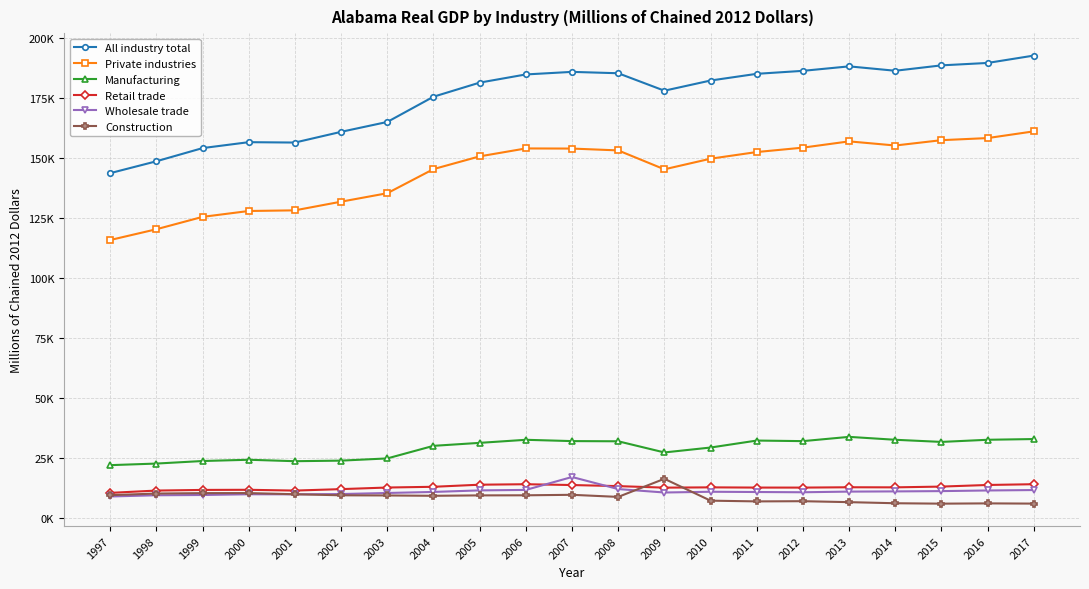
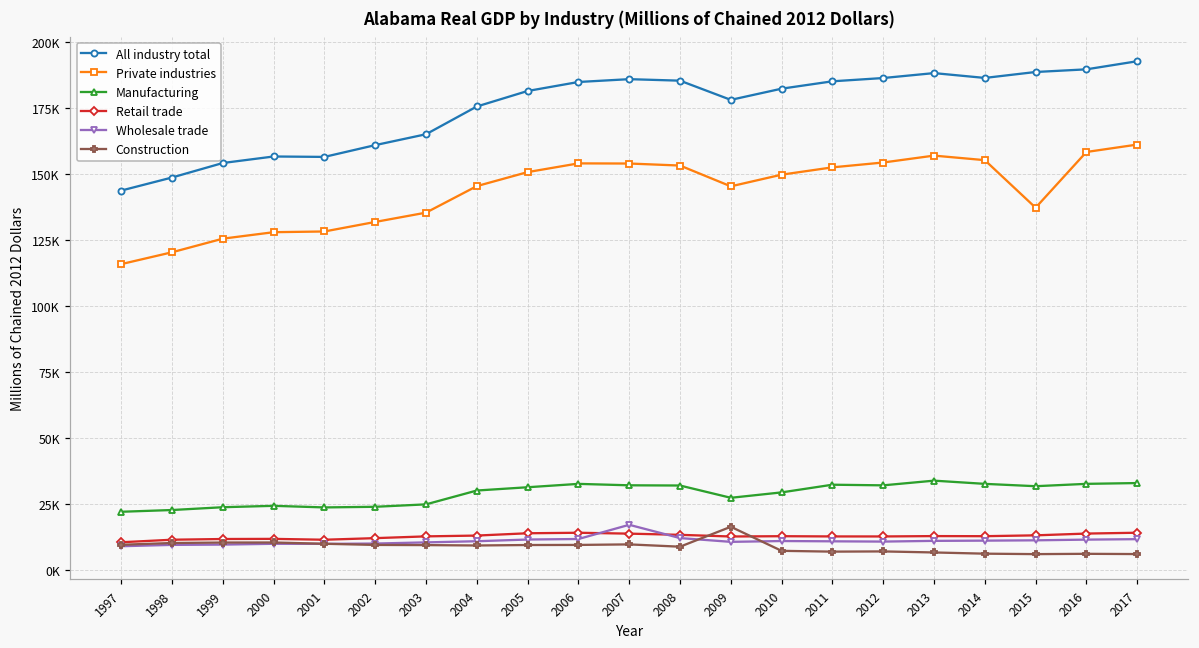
Private industries, 2015: 157000 -> 137000
